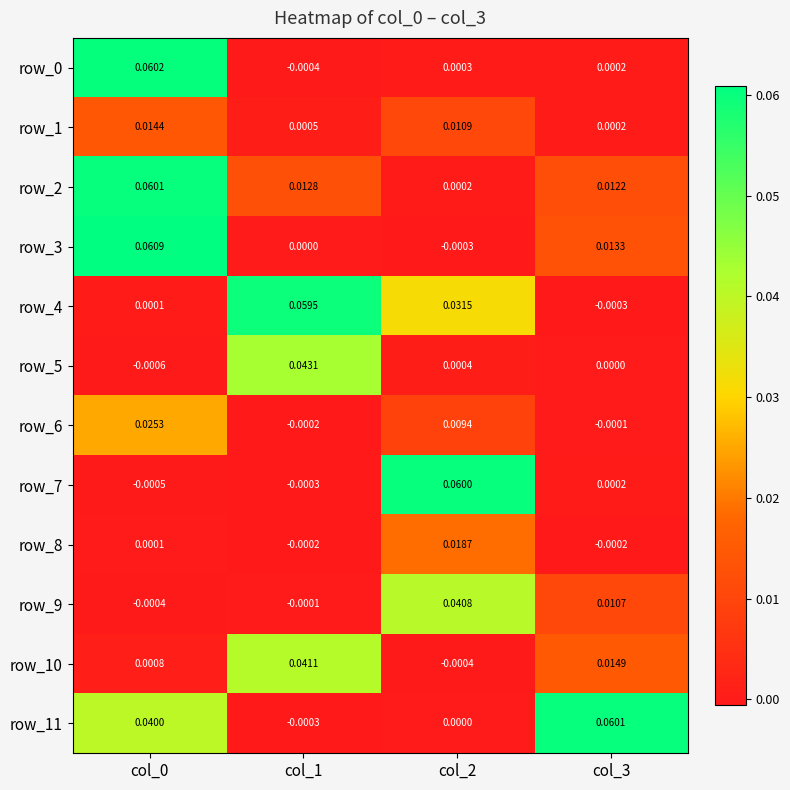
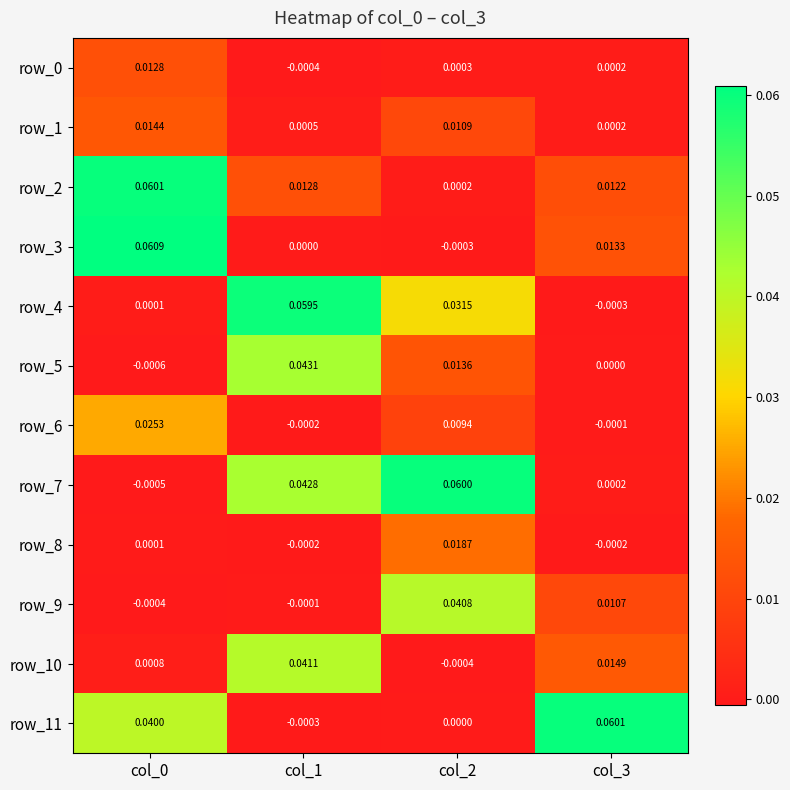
row_0, col_0: 0.0602 -> 0.0128
row_5, col_2: 0.0004 -> 0.0136
row_7, col_1: -0.0003 -> 0.0428
